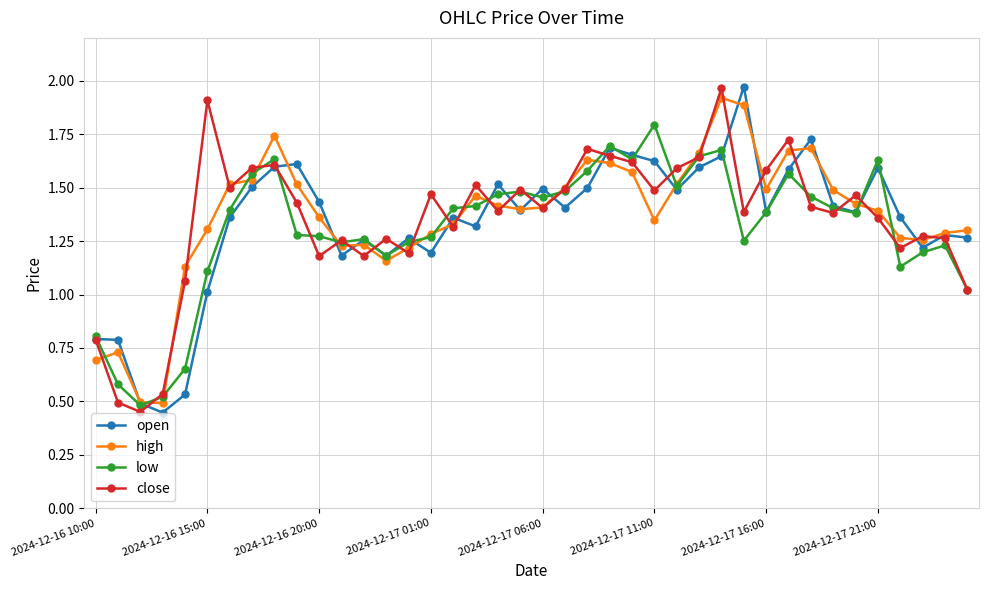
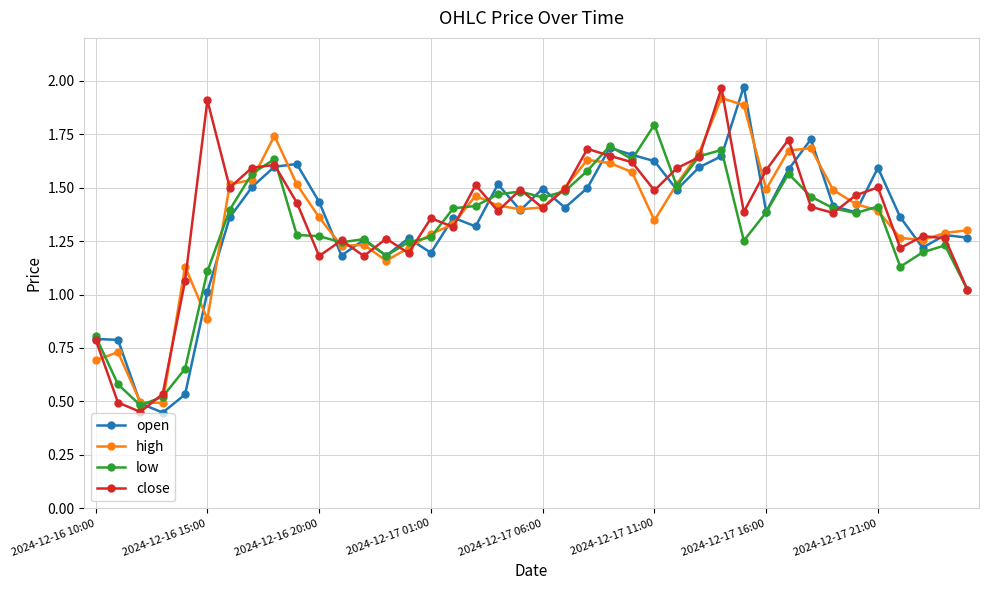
high, 2024-12-16 15:00: 1.30 -> 0.88
close, 2024-12-17 01:00: 1.47 -> 1.36
low, 2024-12-17 21:00: 1.63 -> 1.41
close, 2024-12-17 21:00: 1.36 -> 1.50
